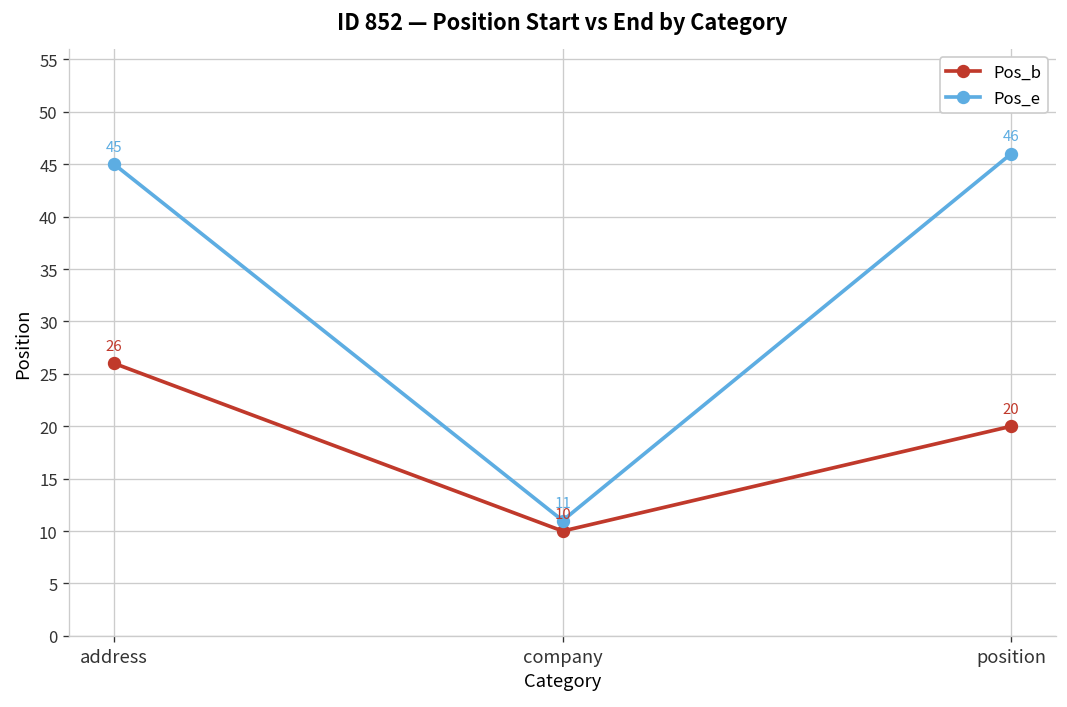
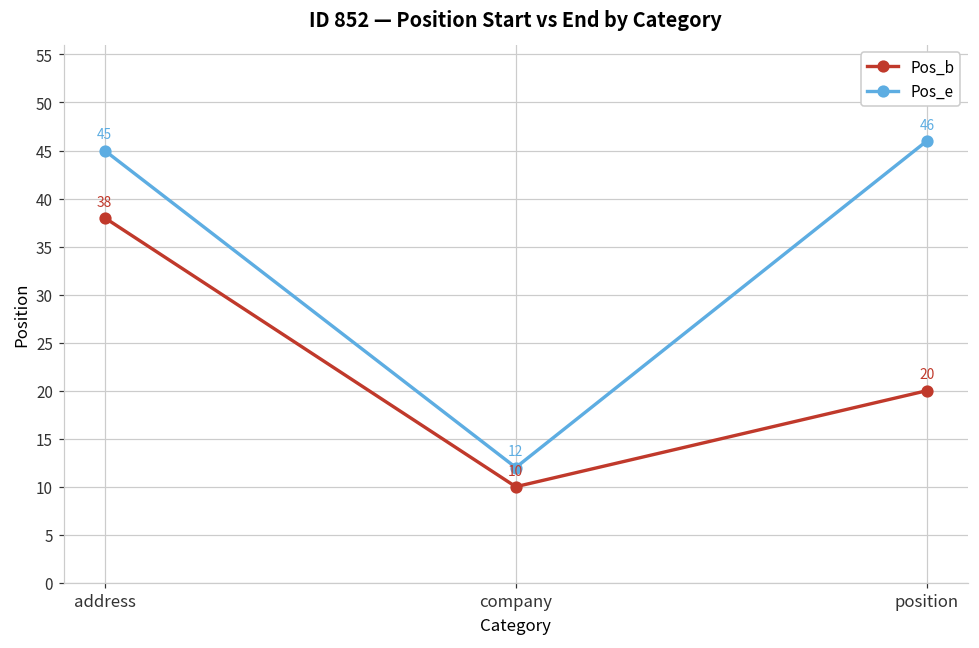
Pos_b, address: 26 -> 38
Pos_e, company: 11 -> 12
